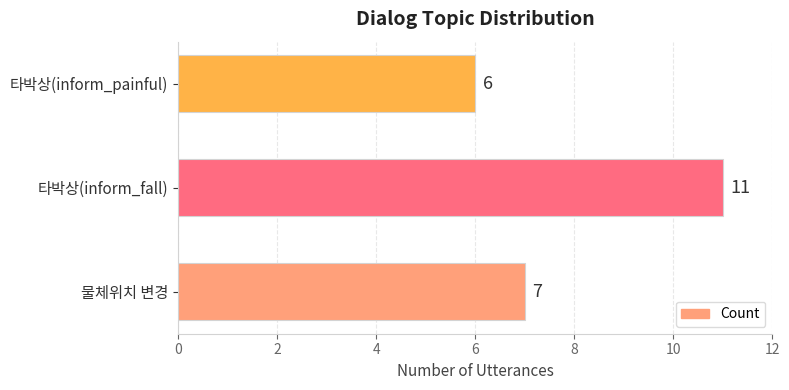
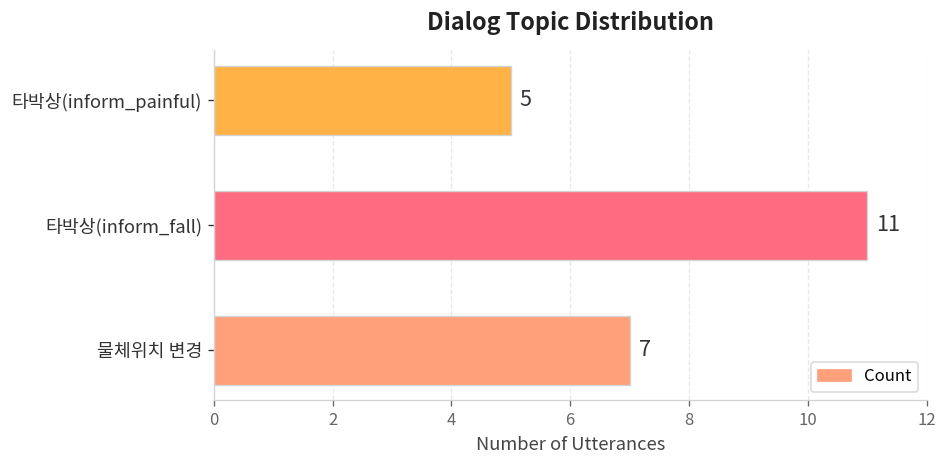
타박상(inform_painful): 6 -> 5
